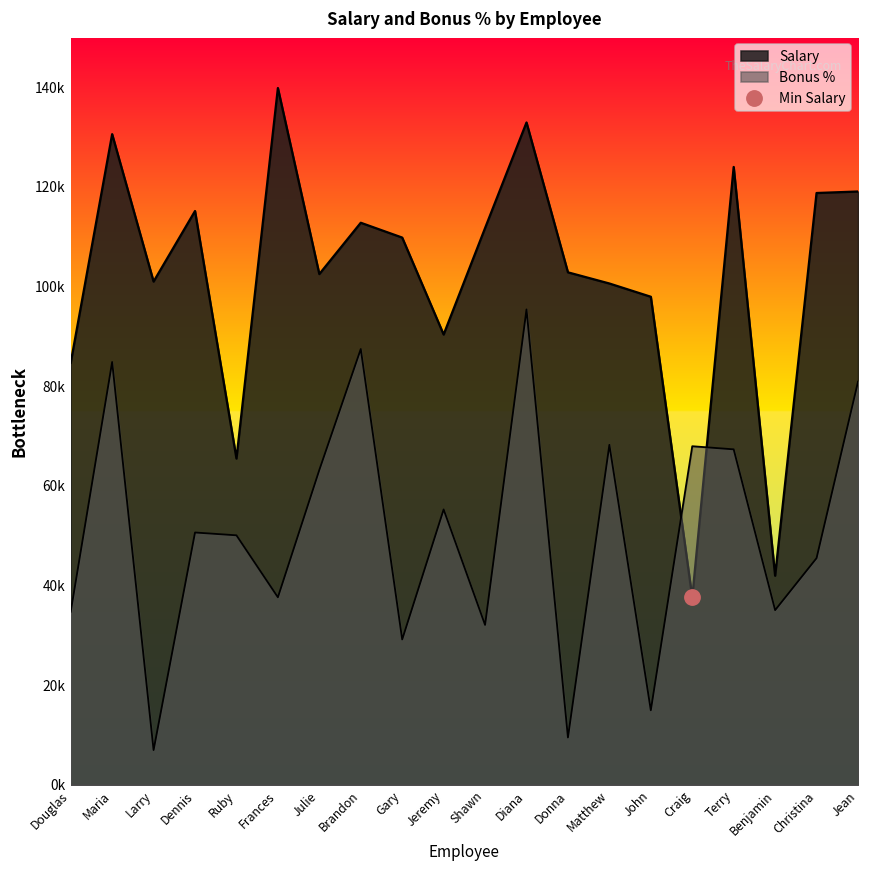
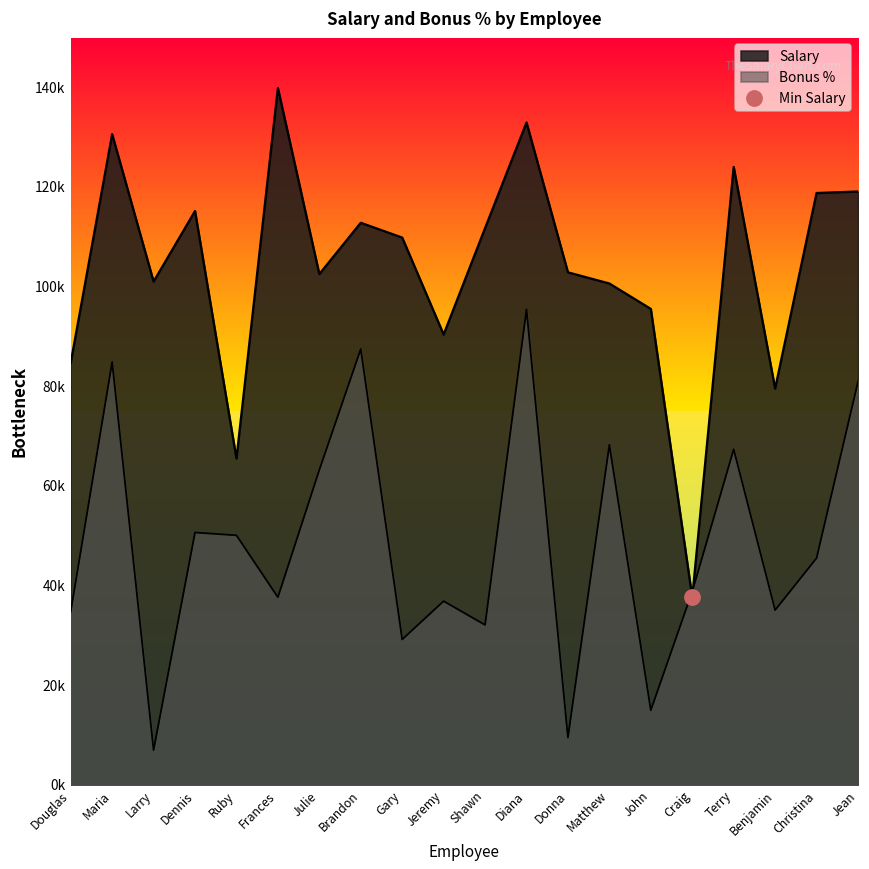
Bonus %, Jeremy: 55000 -> 37000
Salary, John: 98000 -> 96000
Bonus %, Craig: 68000 -> 39000
Salary, Benjamin: 42000 -> 80000
